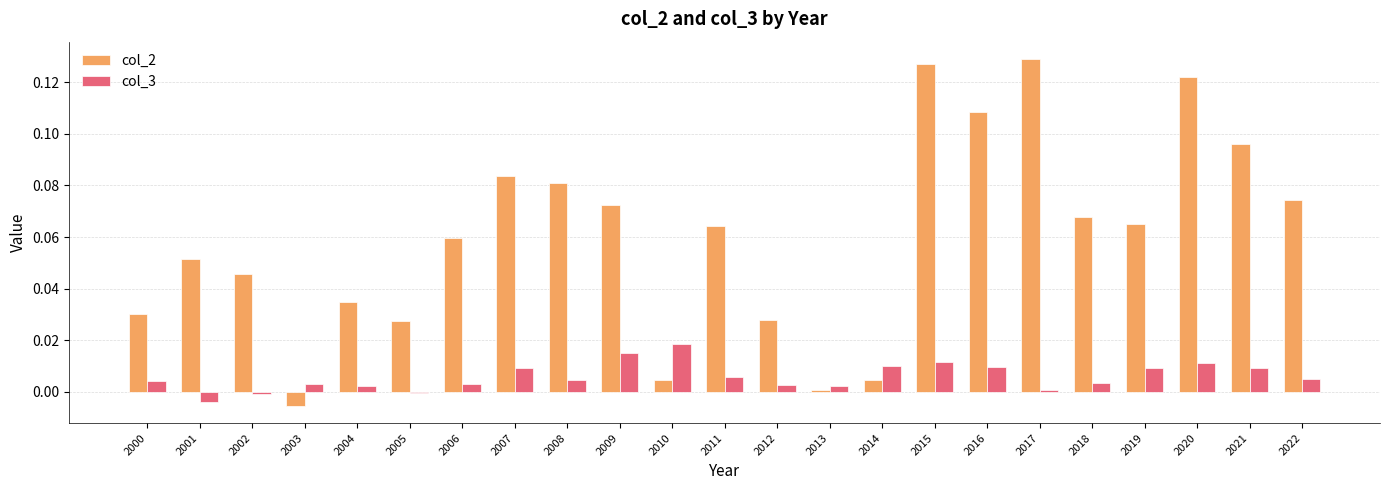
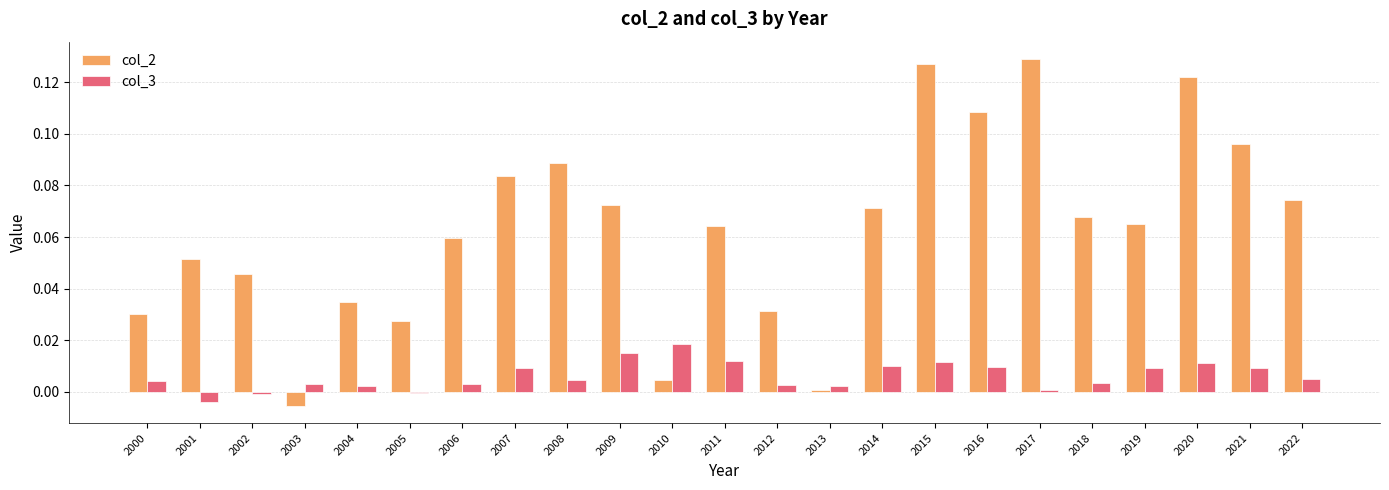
col_2, 2008: 0.081 -> 0.089
col_3, 2011: 0.006 -> 0.012
col_2, 2012: 0.028 -> 0.031
col_2, 2014: 0.005 -> 0.071
